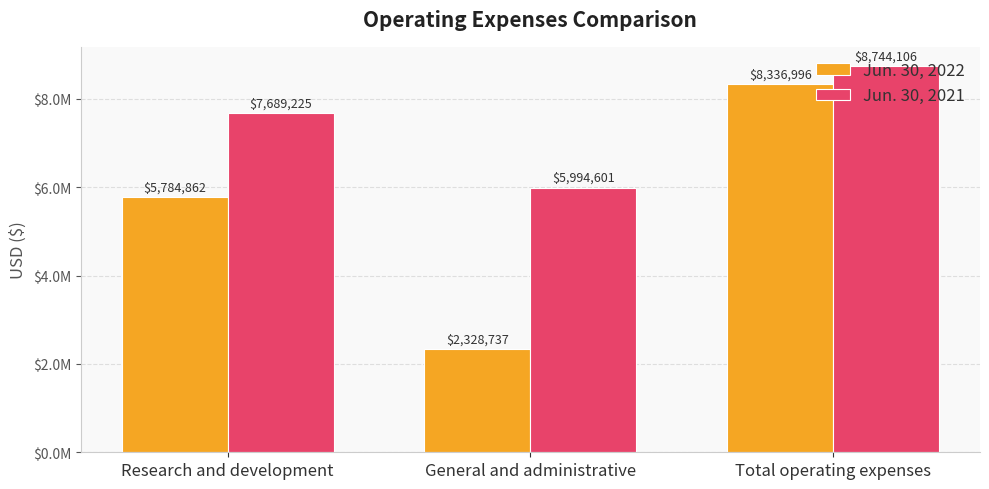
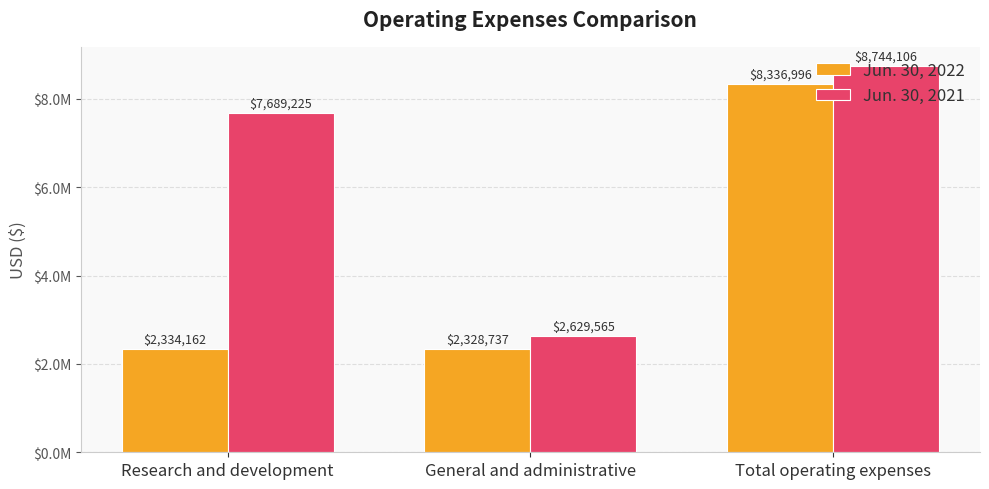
Jun. 30, 2022, Research and development: $5,784,862 -> $2,334,162
Jun. 30, 2021, General and administrative: $5,994,601 -> $2,629,565
